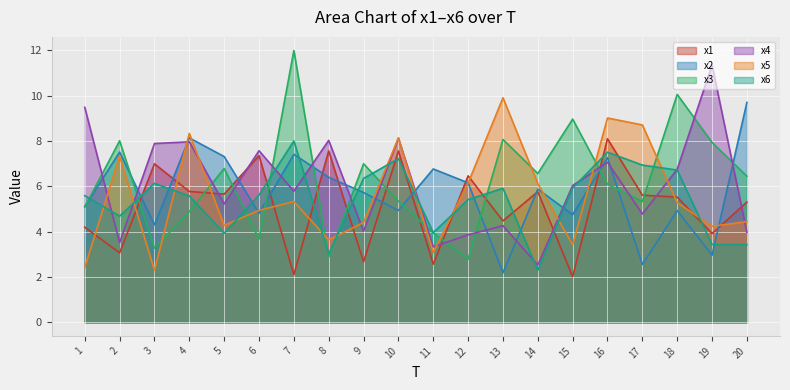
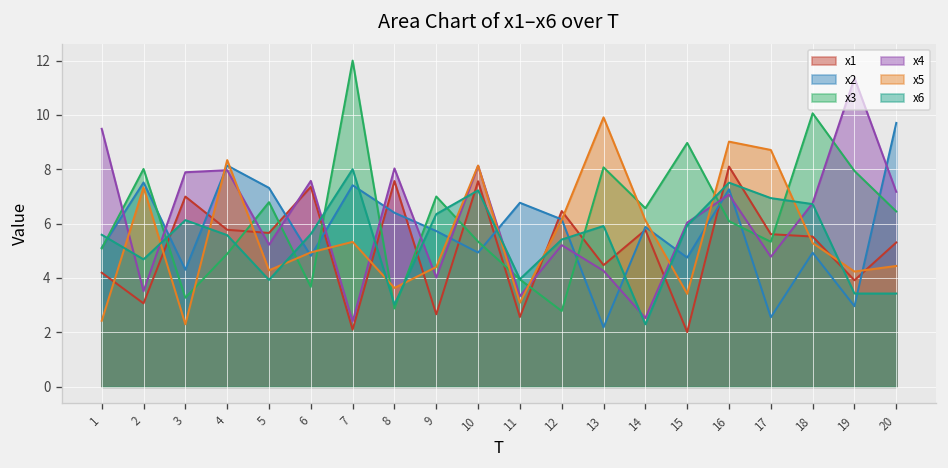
x4, 7: 5.8 -> 2.4
x4, 12: 3.9 -> 5.2
x4, 20: 4.0 -> 7.2
